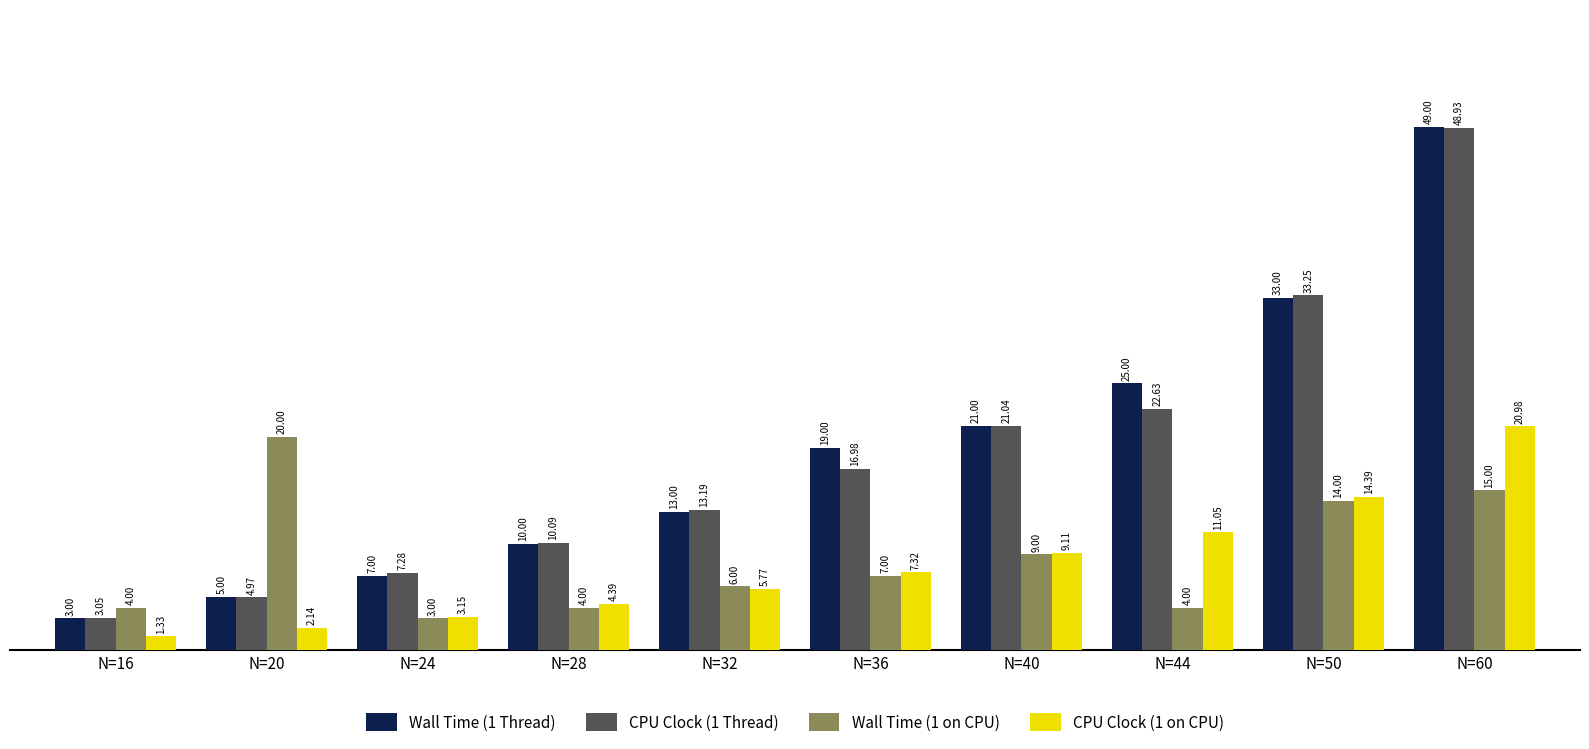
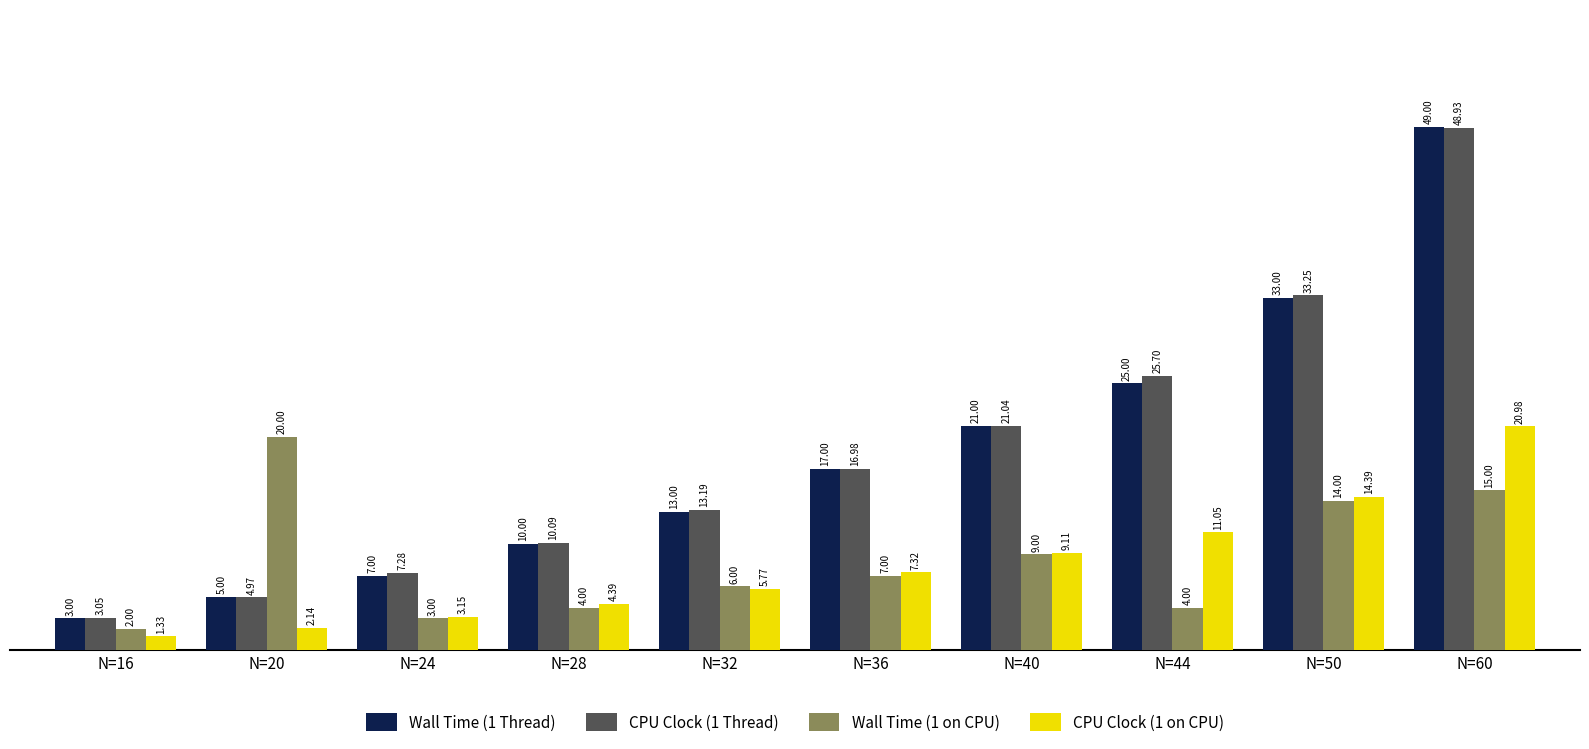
Wall Time (1 on CPU), N=16: 4.00 -> 2.00
Wall Time (1 Thread), N=36: 19.00 -> 17.00
CPU Clock (1 Thread), N=44: 22.63 -> 25.70
